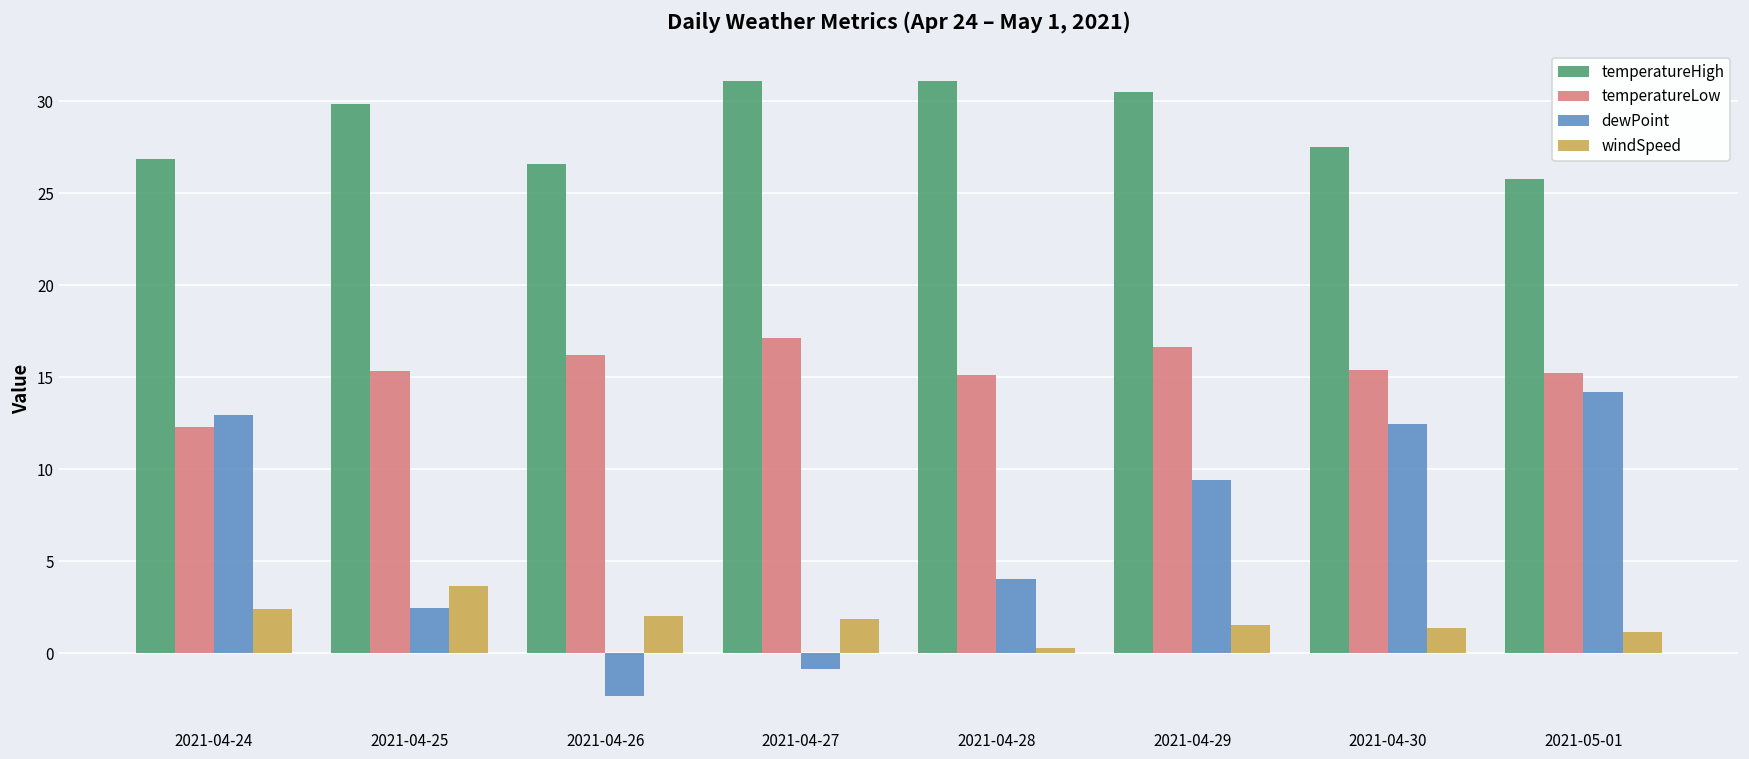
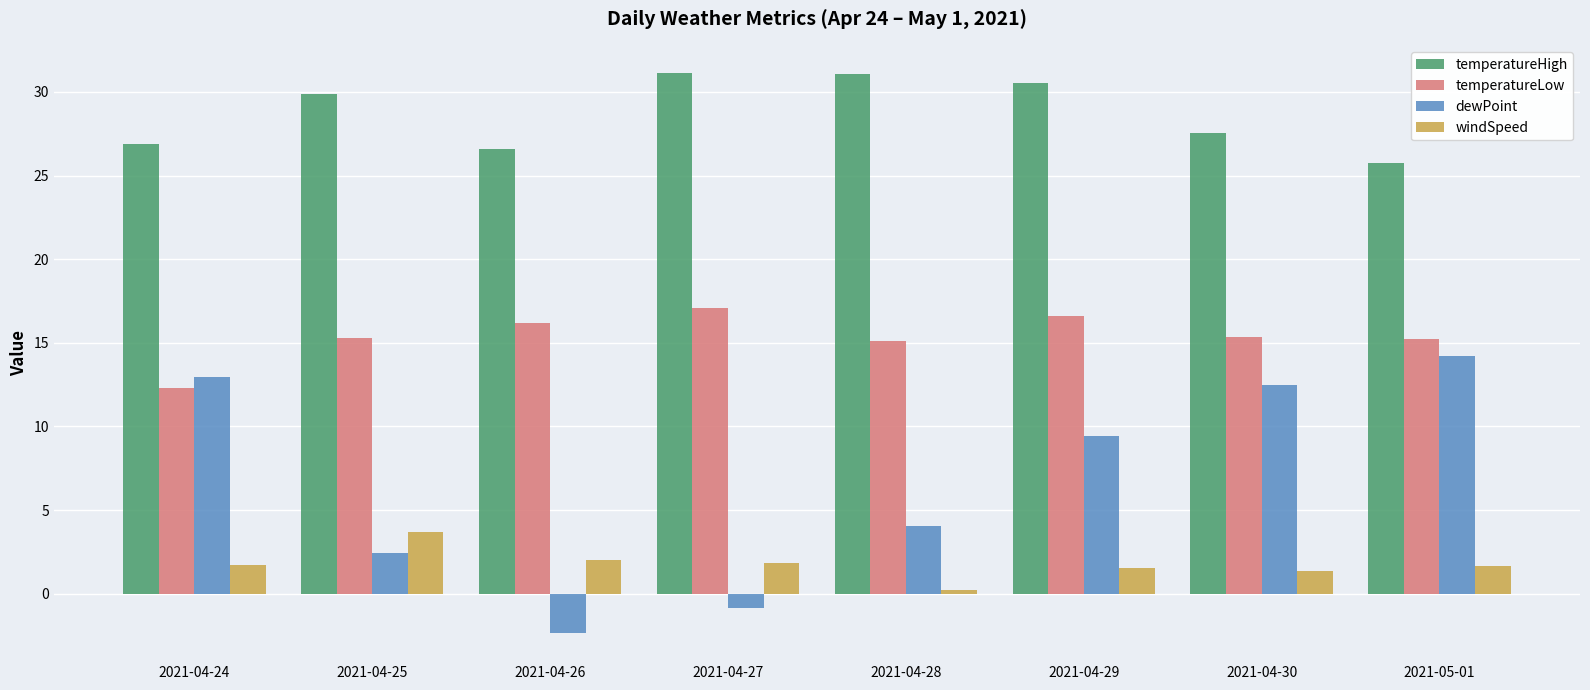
windSpeed, 2021-04-24: 2.4 -> 1.7
windSpeed, 2021-05-01: 1.1 -> 1.7
